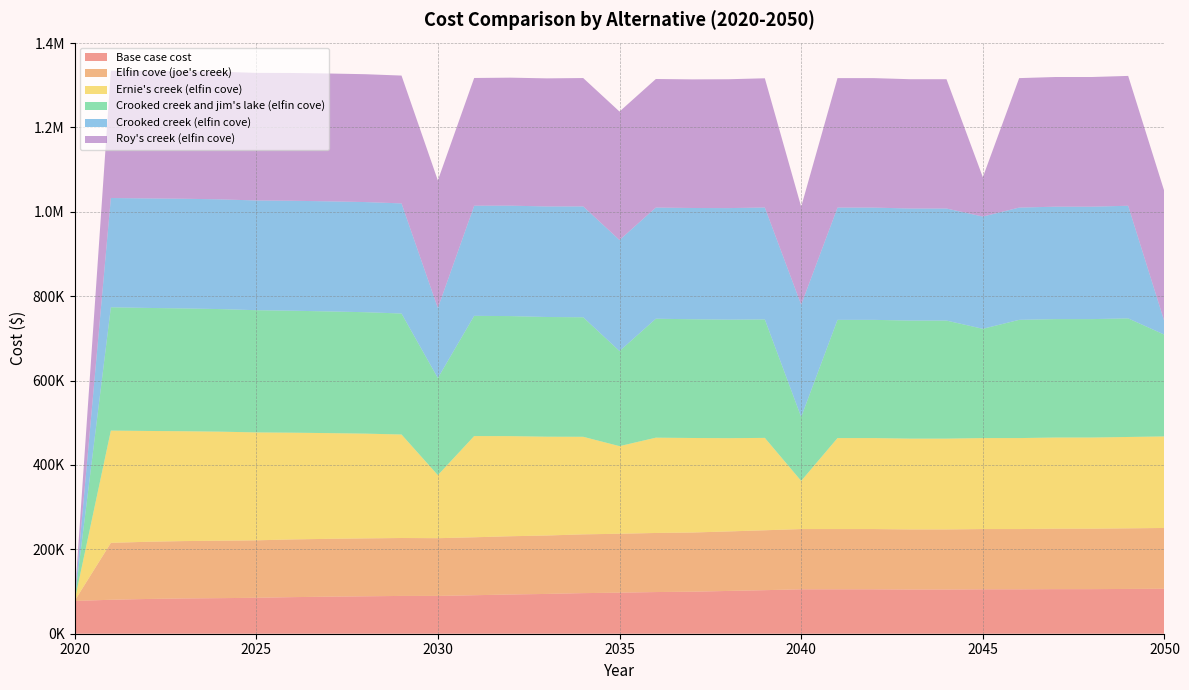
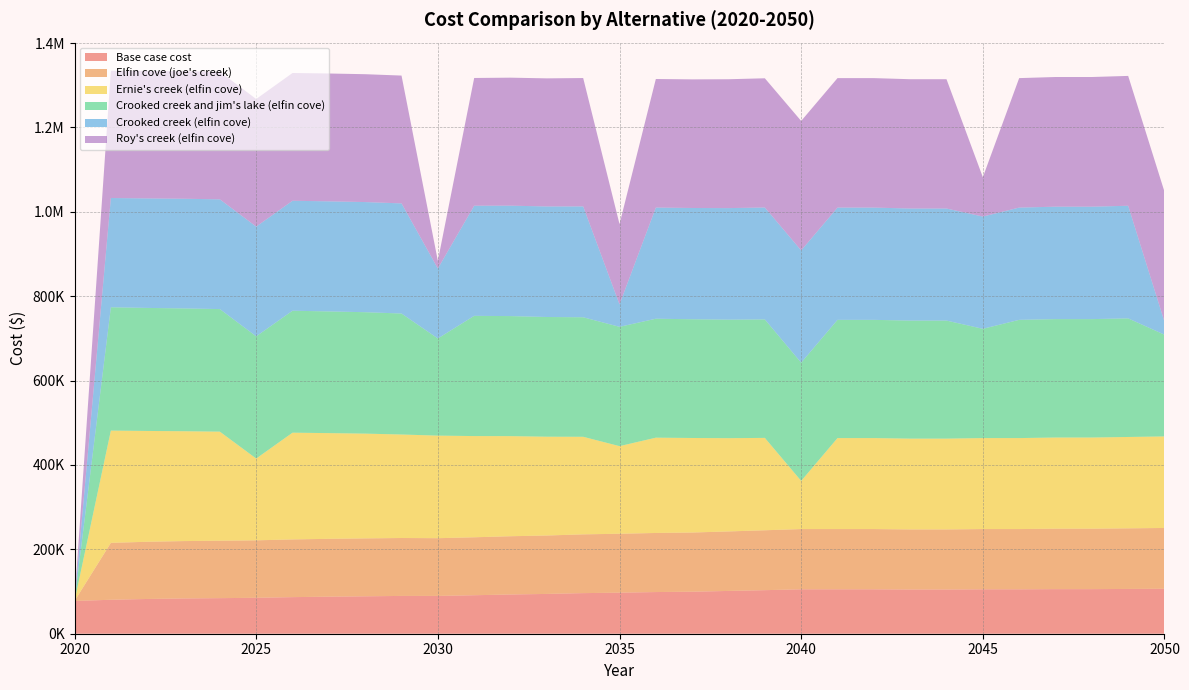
Ernie's creek (elfin cove), 2025: 260000 -> 190000
Ernie's creek (elfin cove), 2030: 150000 -> 240000
Roy's creek (elfin cove), 2030: 300000 -> 20000
Crooked creek and jim's lake (elfin cove), 2035: 230000 -> 280000
Crooked creek (elfin cove), 2035: 260000 -> 50000
Roy's creek (elfin cove), 2035: 300000 -> 190000
Crooked creek and jim's lake (elfin cove), 2040: 150000 -> 280000
Roy's creek (elfin cove), 2040: 230000 -> 310000
